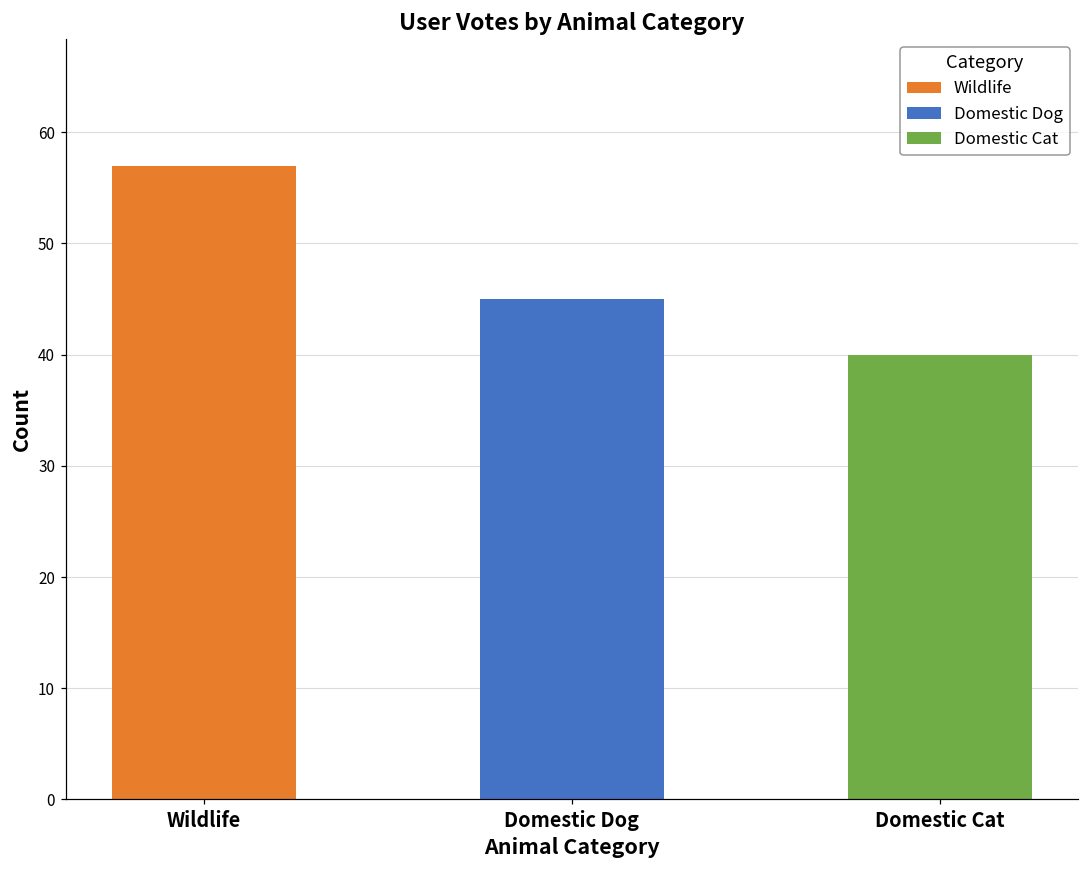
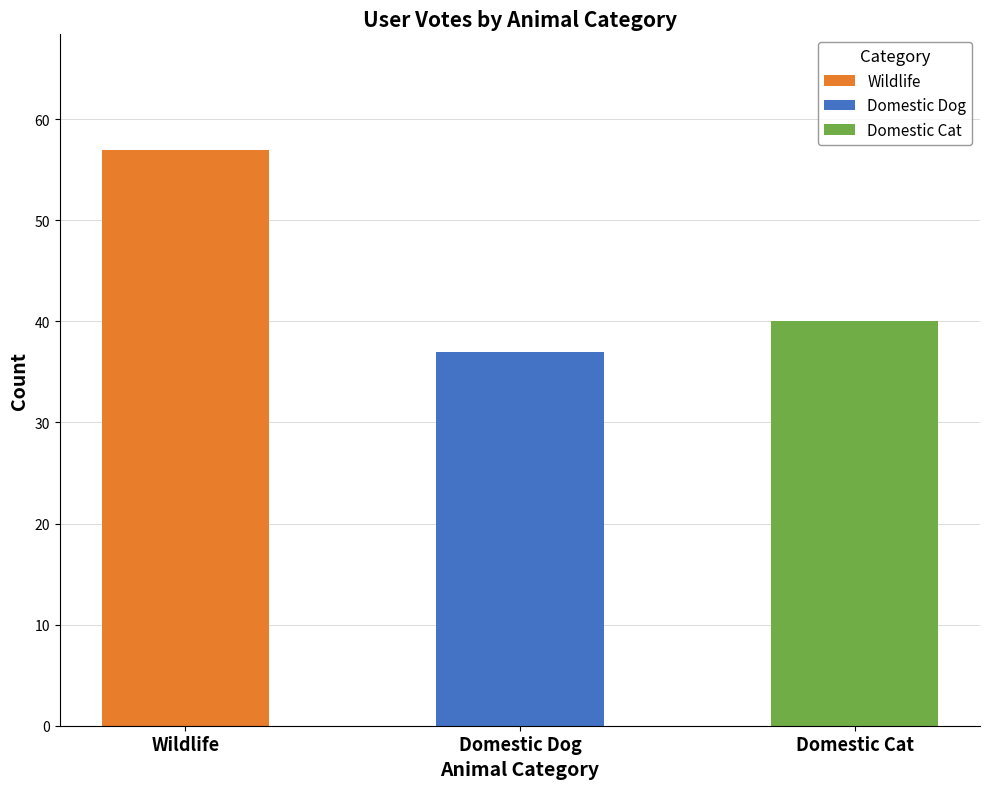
Domestic Dog: 45 -> 37
